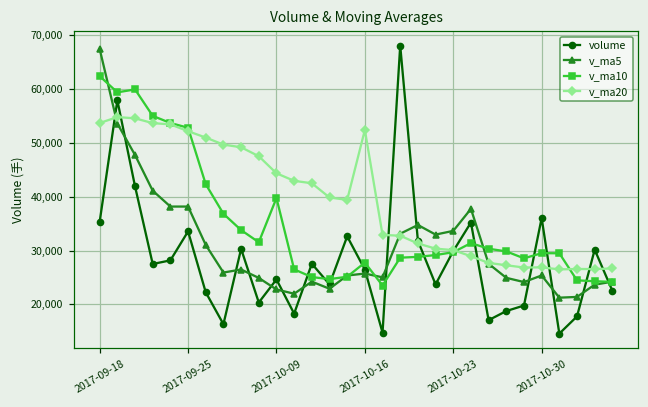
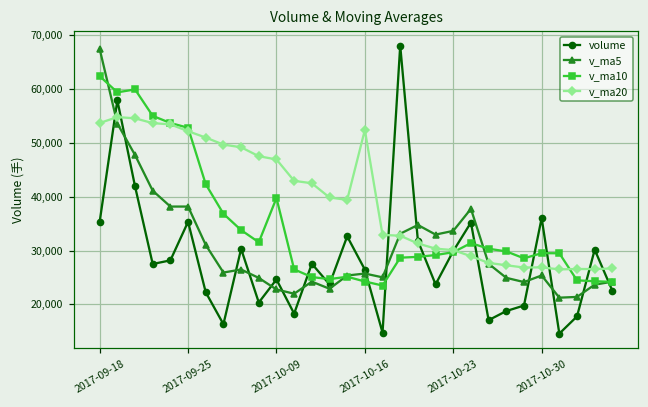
volume, 2017-09-25: 34,000 -> 35,000
v_ma20, 2017-10-09: 44,000 -> 47,000
v_ma10, 2017-10-16: 28,000 -> 24,000
